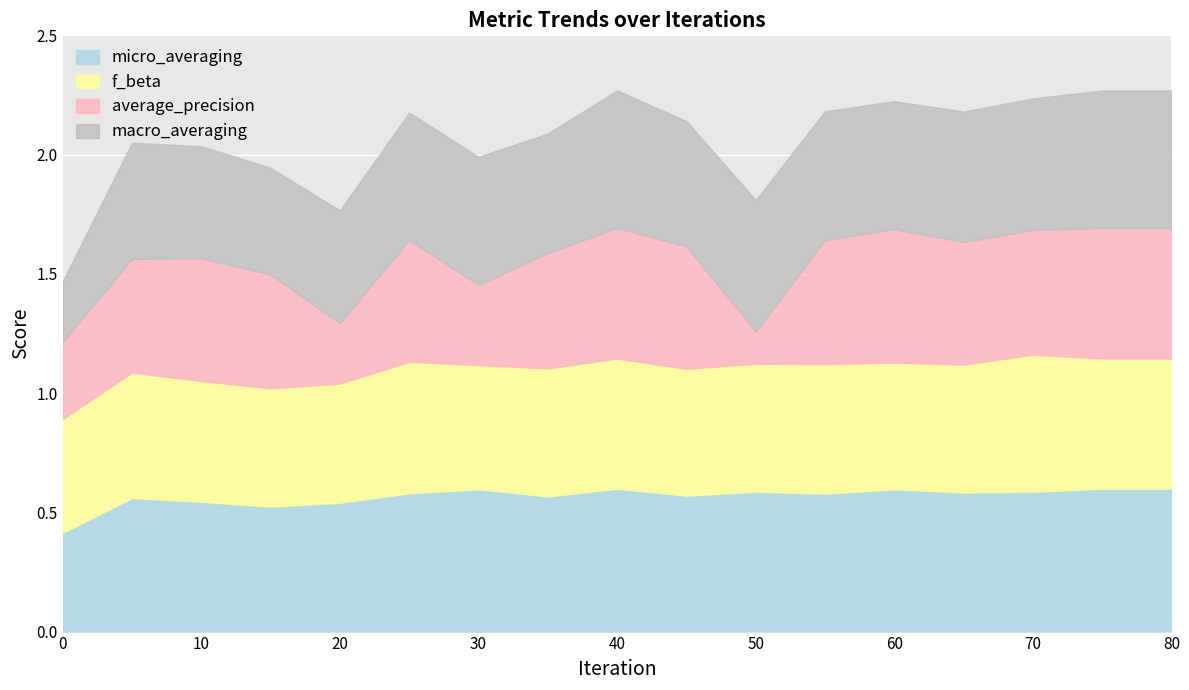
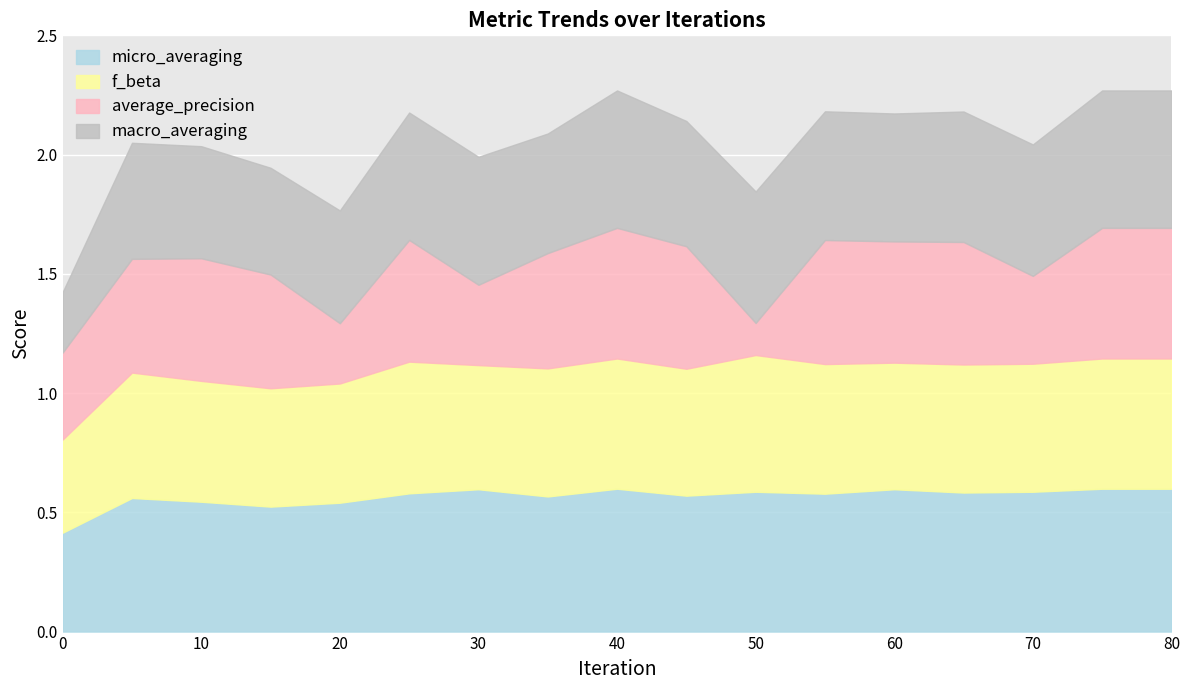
f_beta, 0: 0.48 -> 0.39
average_precision, 0: 0.32 -> 0.36
f_beta, 50: 0.54 -> 0.57
average_precision, 60: 0.56 -> 0.51
f_beta, 70: 0.57 -> 0.54
average_precision, 70: 0.52 -> 0.37
